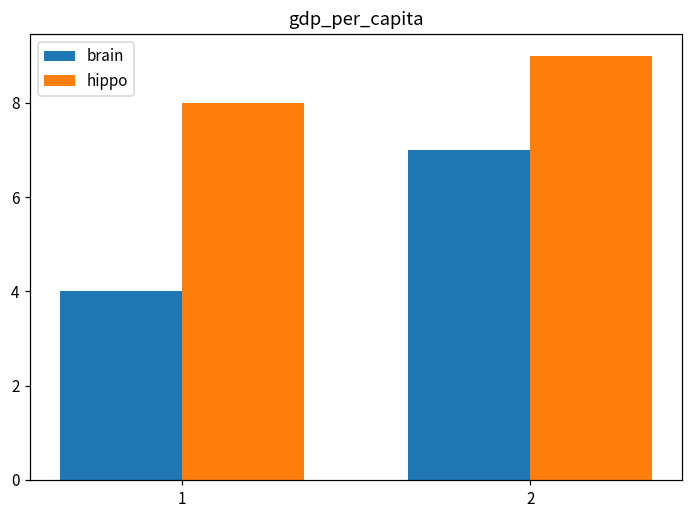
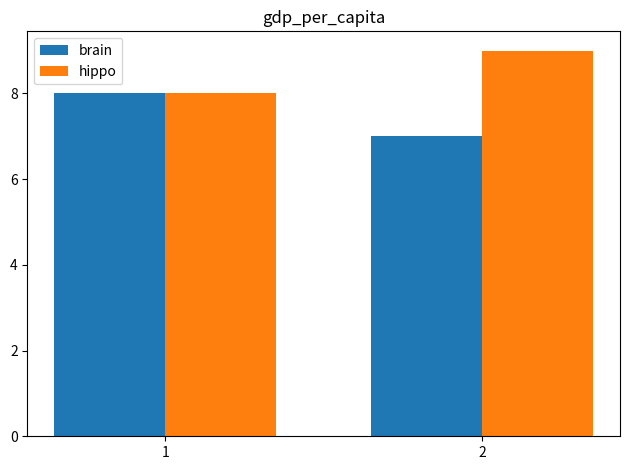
brain, 1: 4 -> 8
